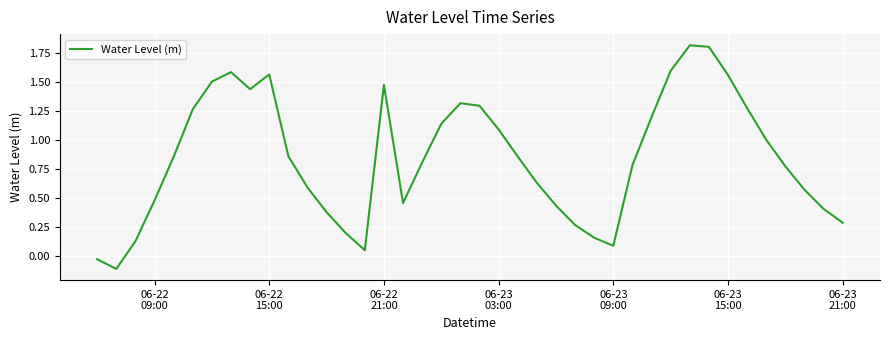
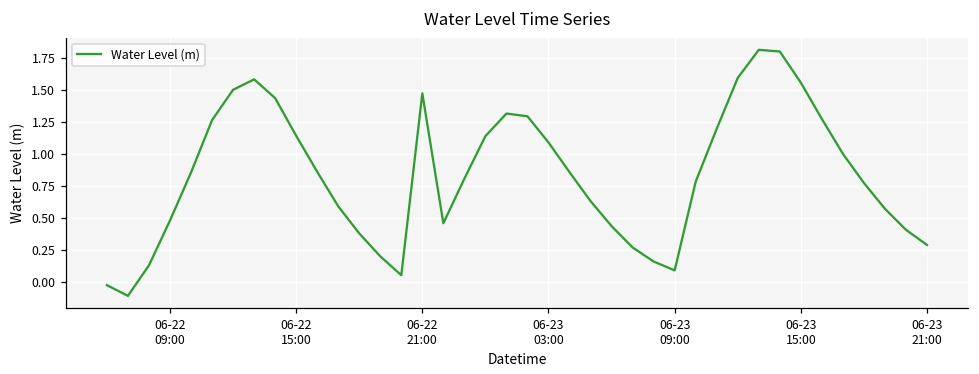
06-22 15:00: 1.56 -> 1.14
